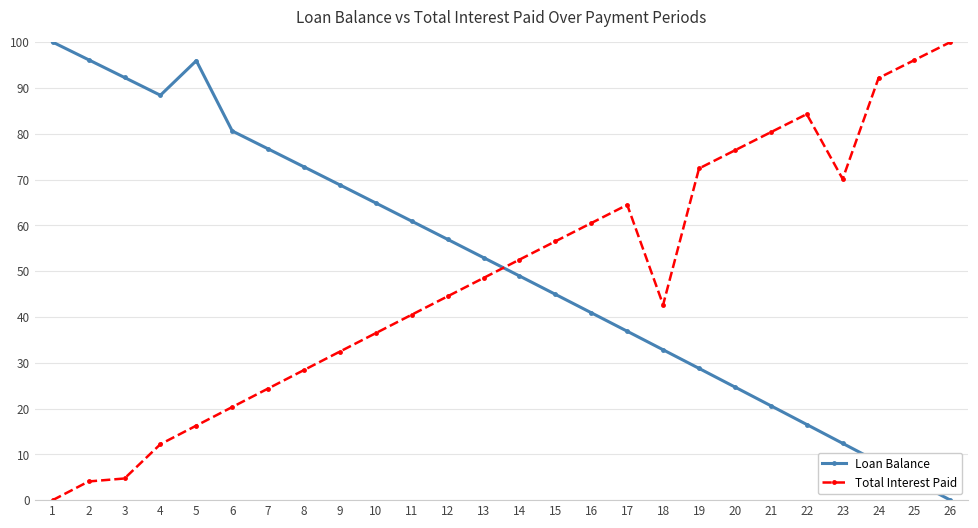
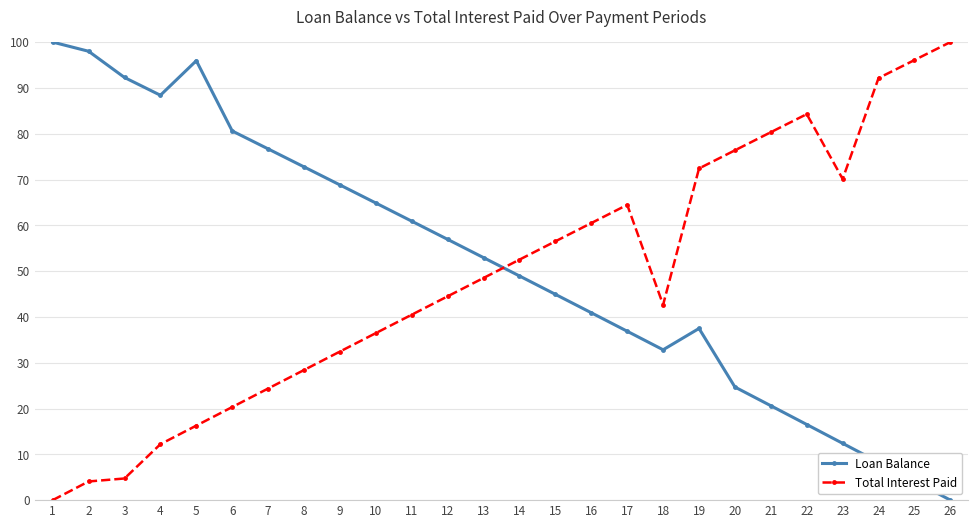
Loan Balance, 2: 96 -> 98
Loan Balance, 19: 29 -> 37
